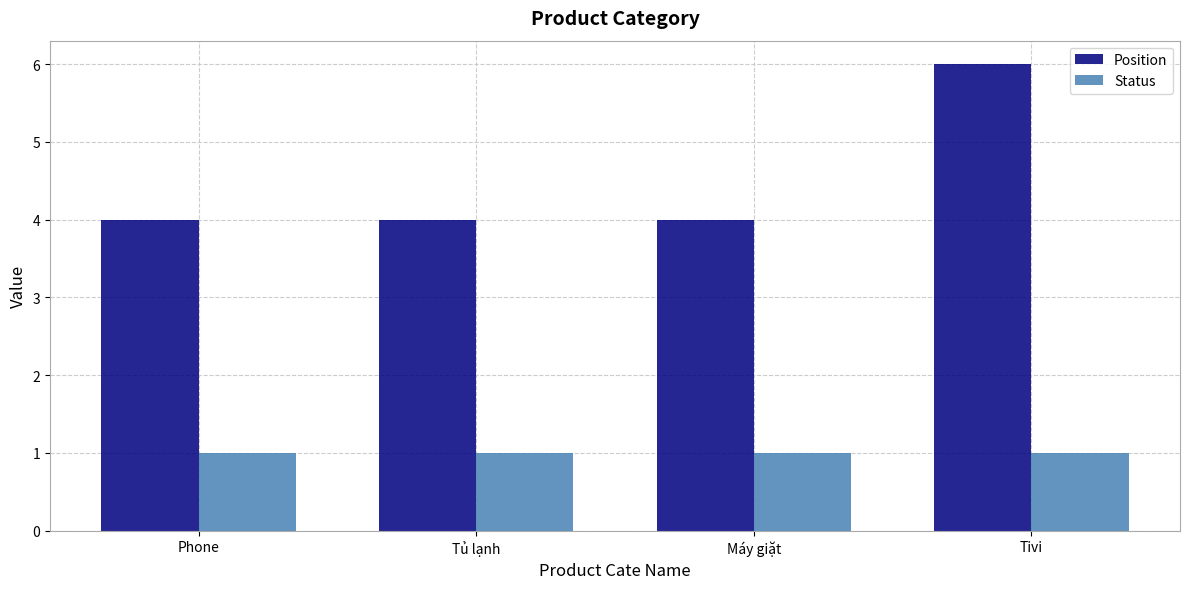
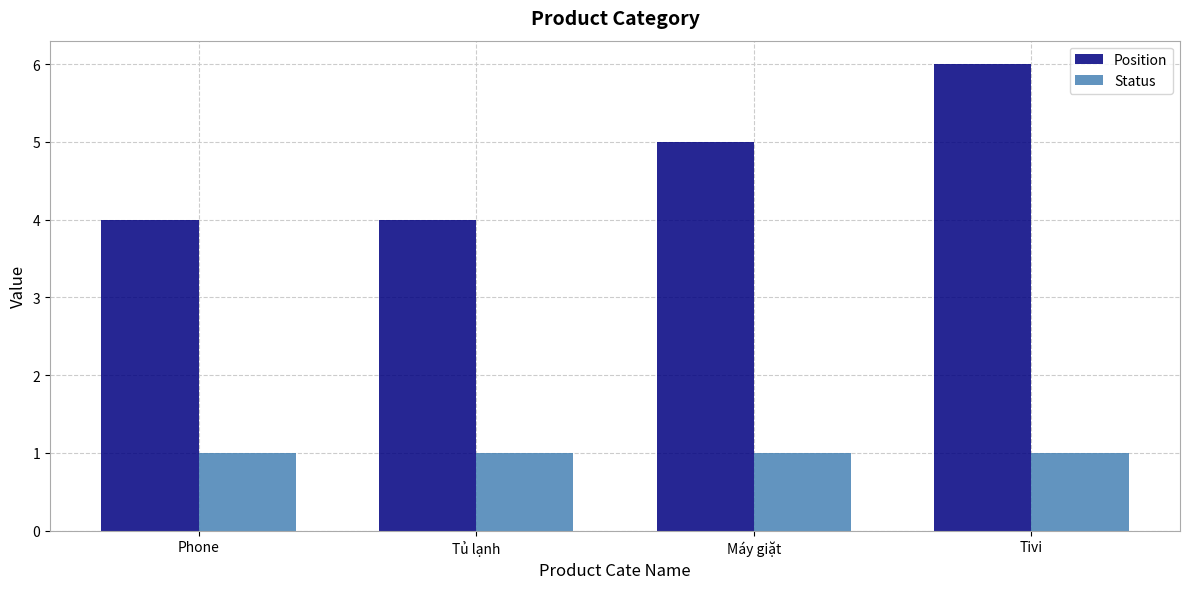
Position, Máy giặt: 4 -> 5
